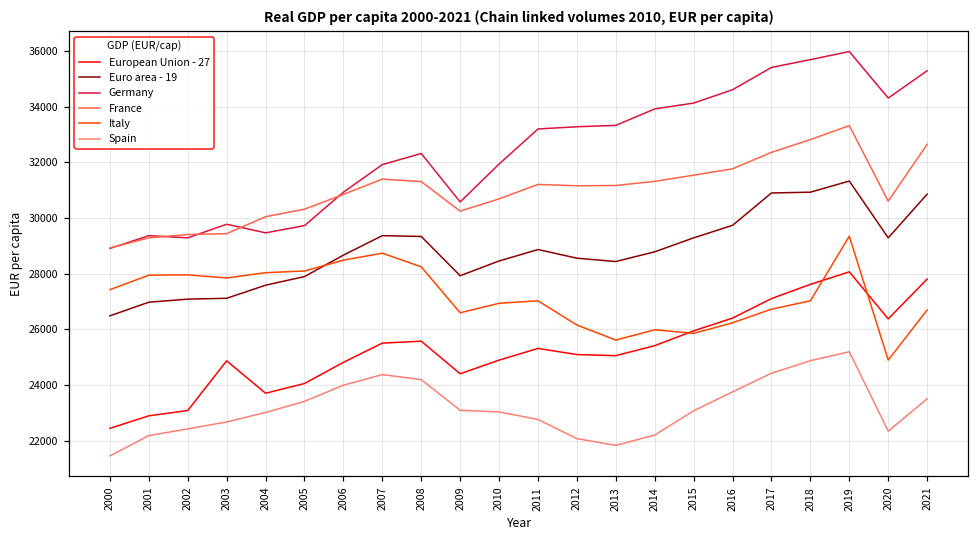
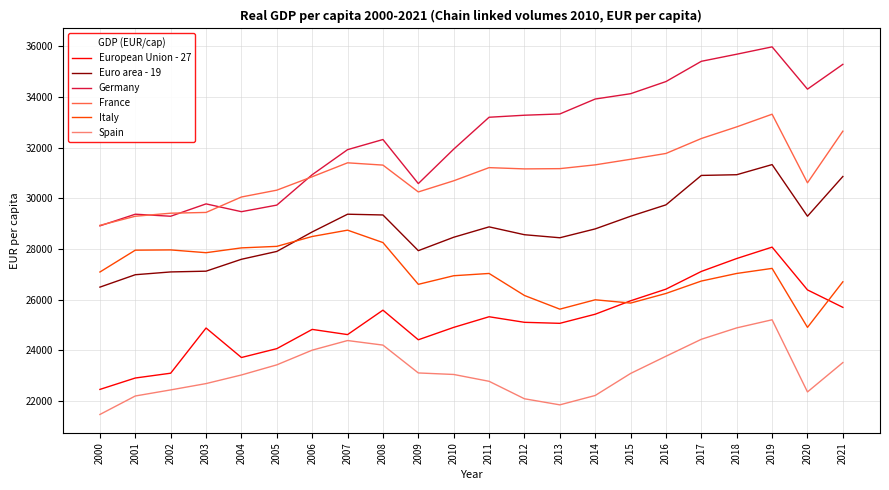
Italy, 2000: 27400 -> 27100
European Union - 27, 2007: 25500 -> 24600
Italy, 2019: 29300 -> 27200
European Union - 27, 2021: 27800 -> 25700
